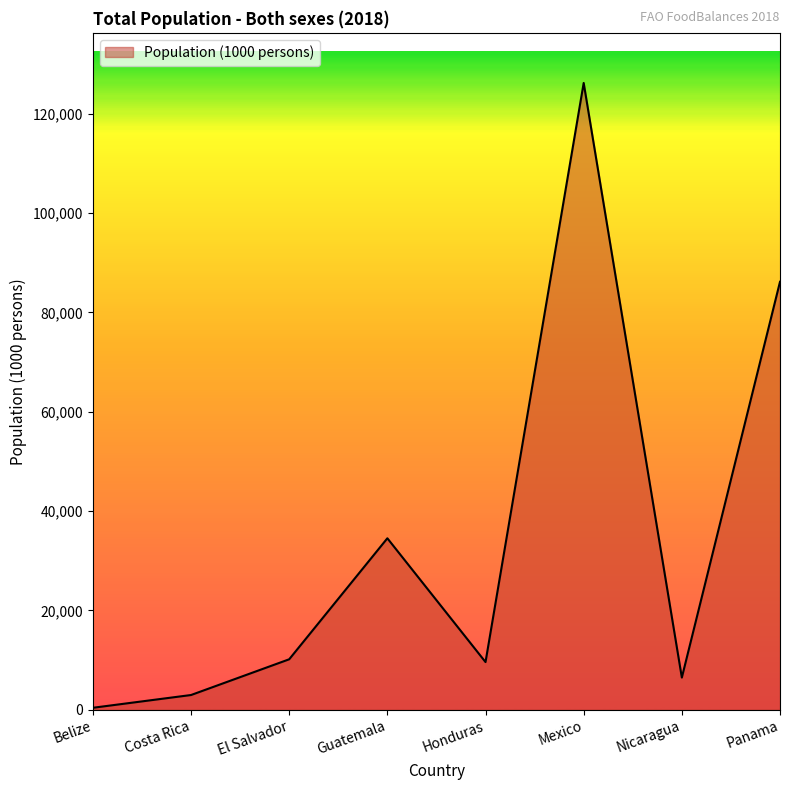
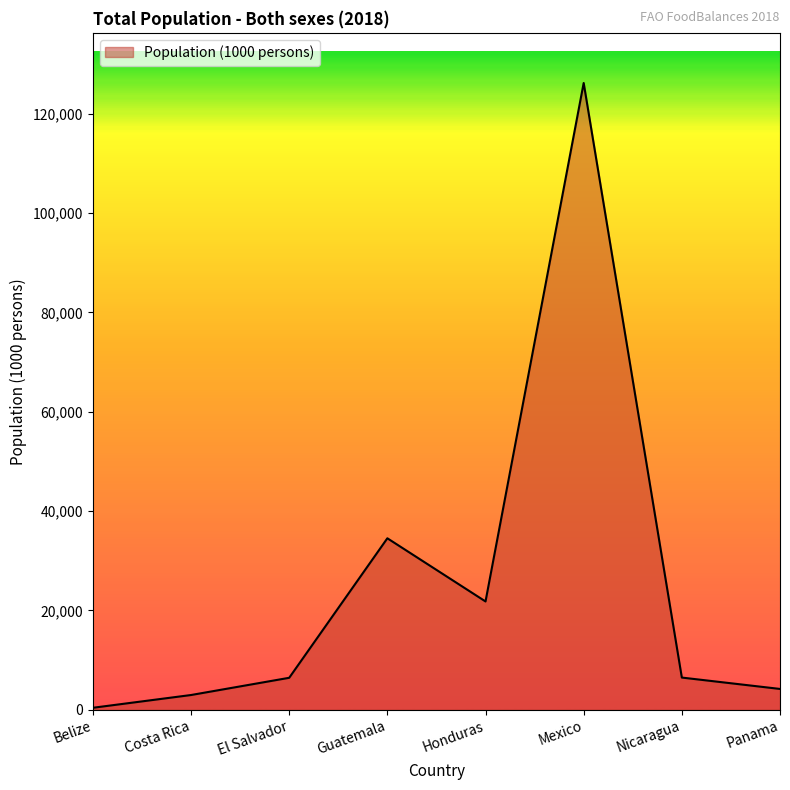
El Salvador: 10,000 -> 6,000
Honduras: 10,000 -> 22,000
Panama: 86,000 -> 4,000
